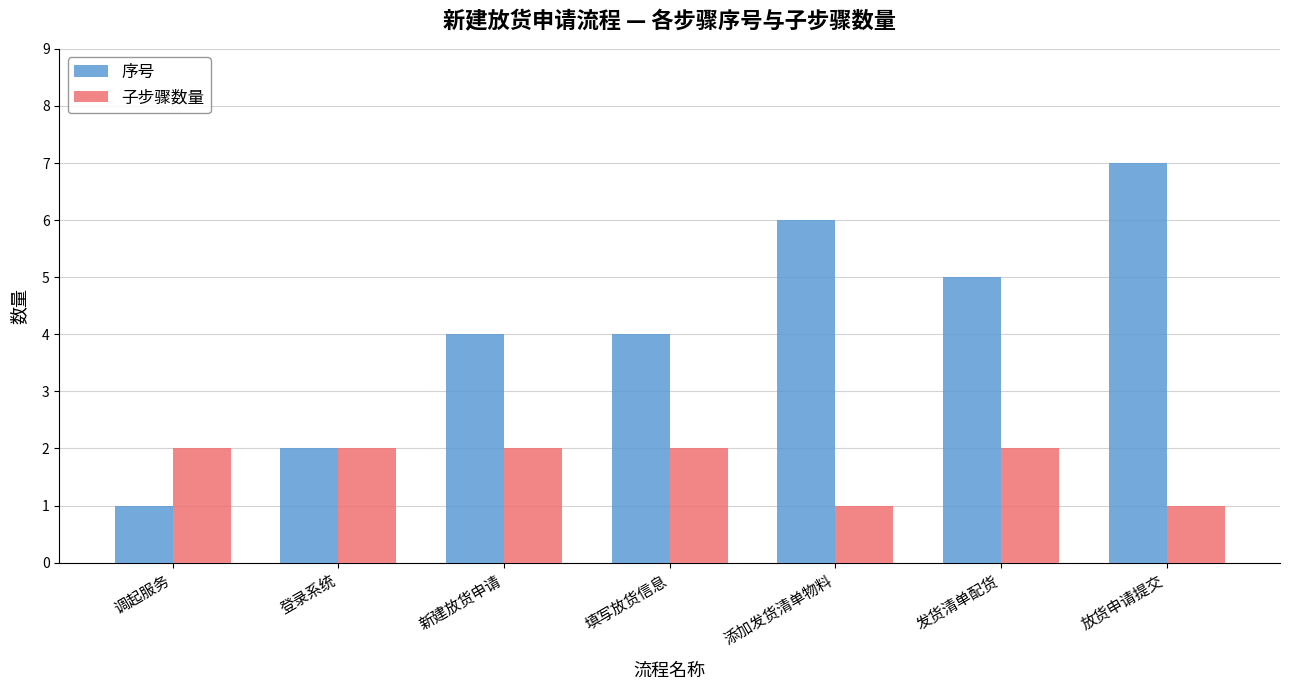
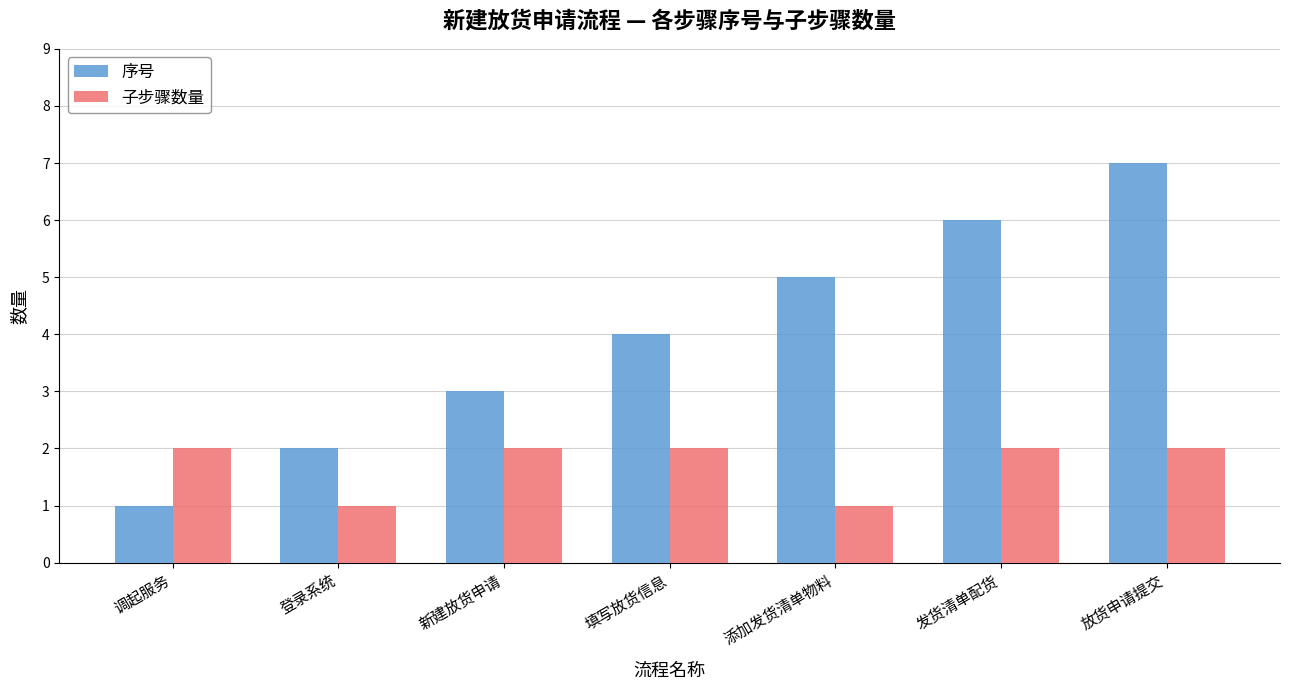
子步骤数量, 登录系统: 2 -> 1
序号, 新建放货申请: 4 -> 3
序号, 添加发货清单物料: 6 -> 5
序号, 发货清单配货: 5 -> 6
子步骤数量, 放货申请提交: 1 -> 2
